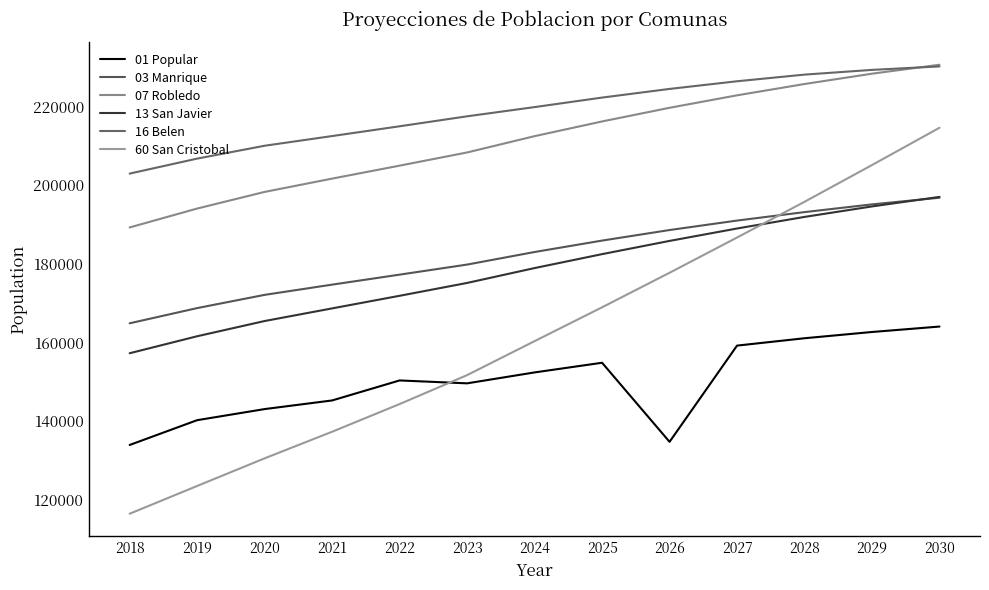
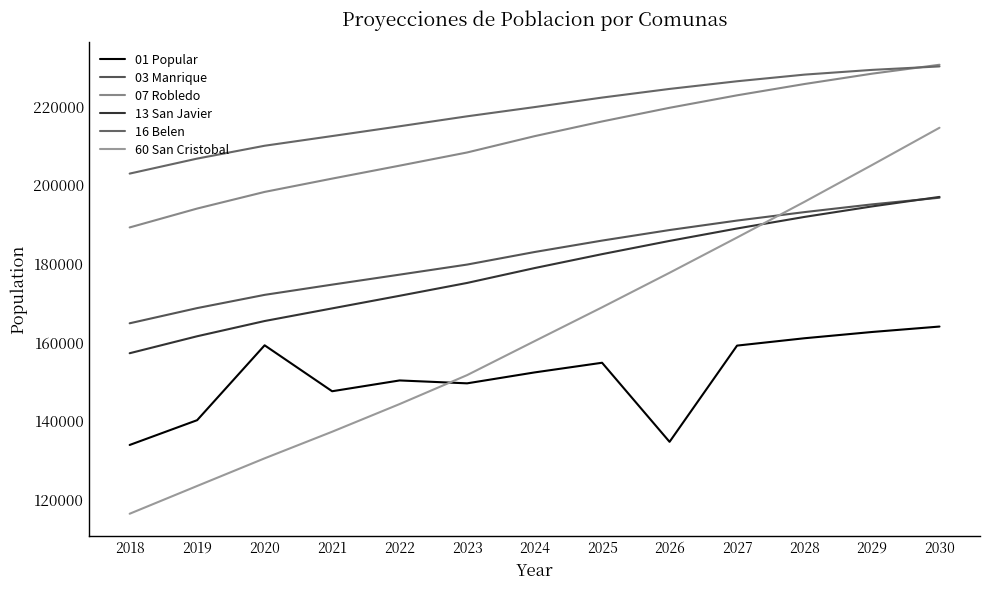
01 Popular, 2020: 143000 -> 159000
01 Popular, 2021: 145000 -> 148000
